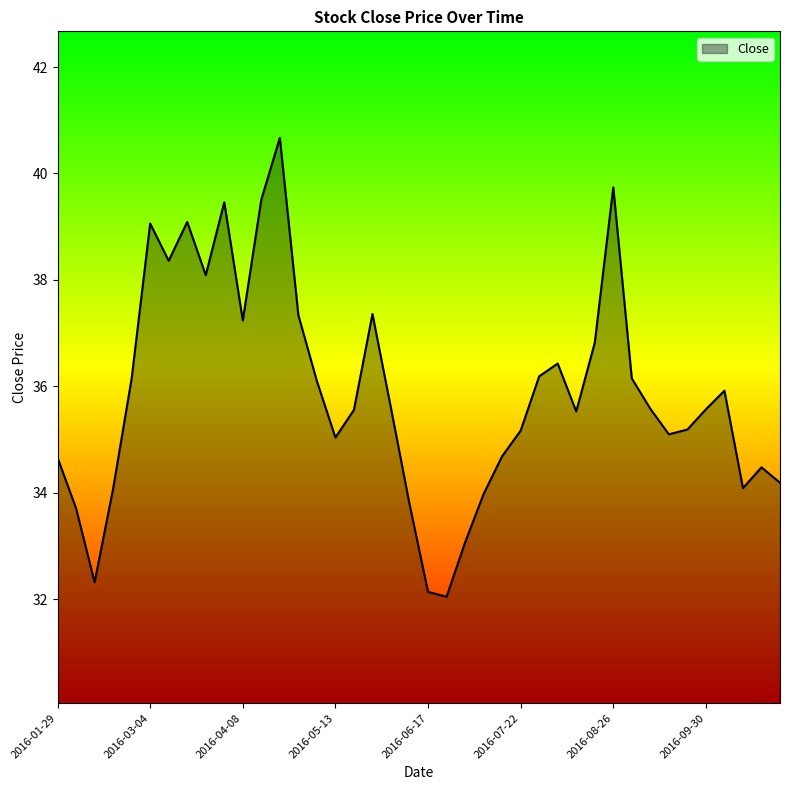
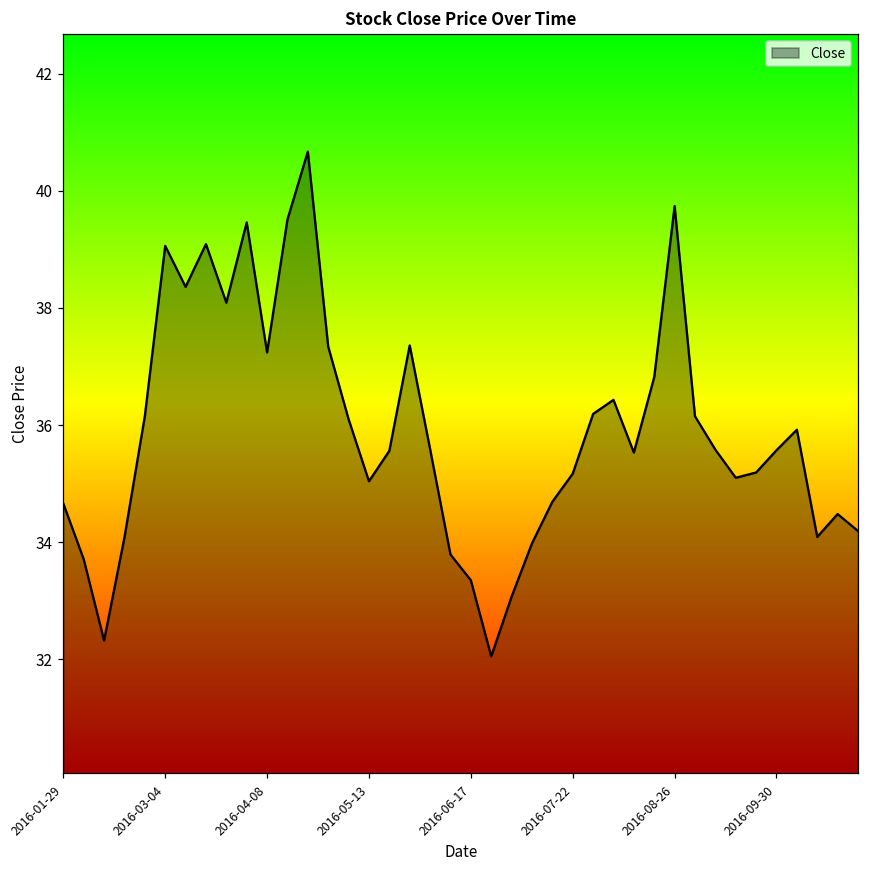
2016-06-17: 32.1 -> 33.4
